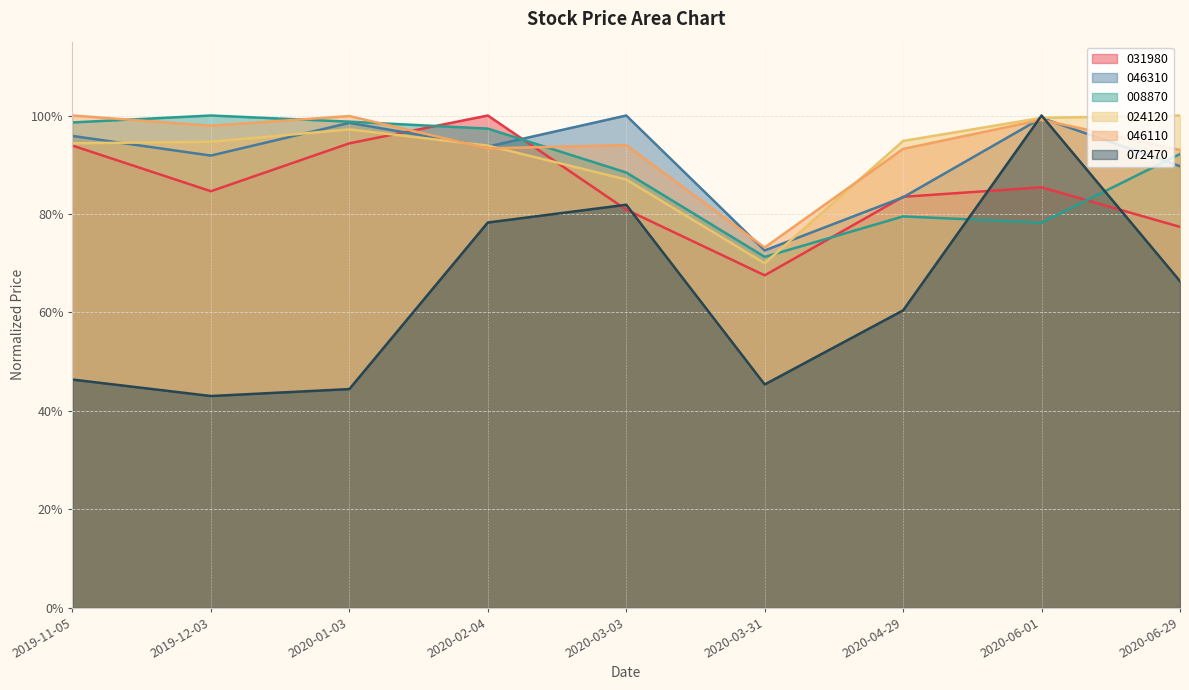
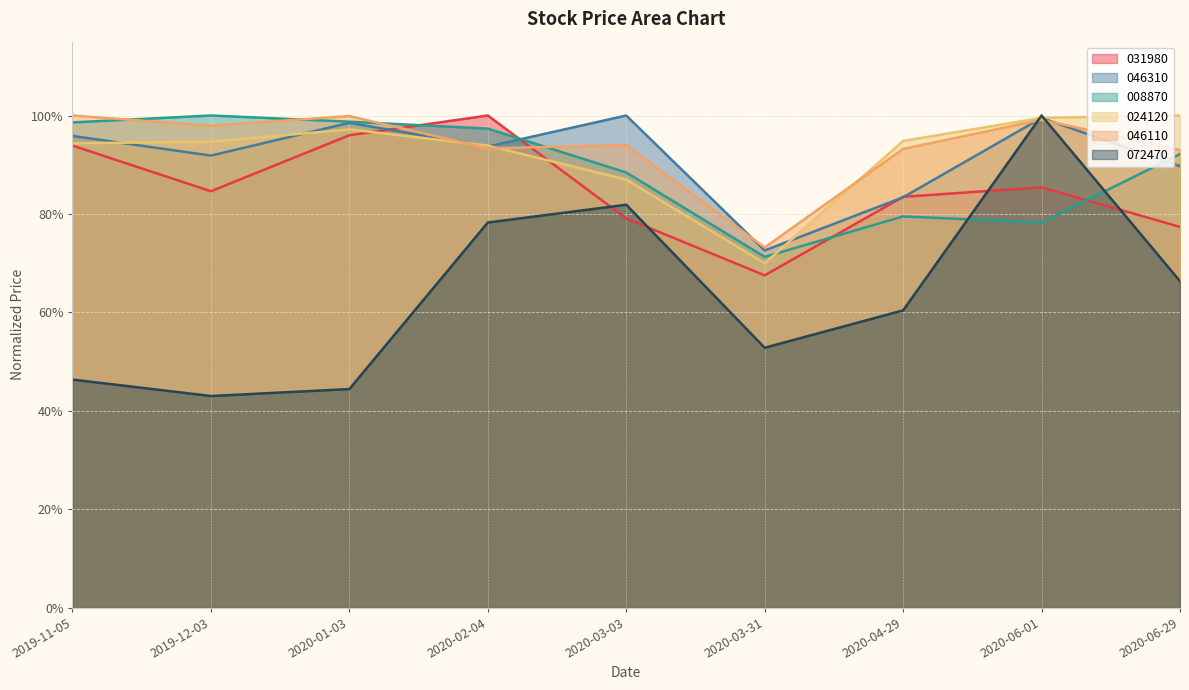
031980, 2020-01-03: 94% -> 96%
031980, 2020-03-03: 81% -> 79%
072470, 2020-03-31: 45% -> 53%
